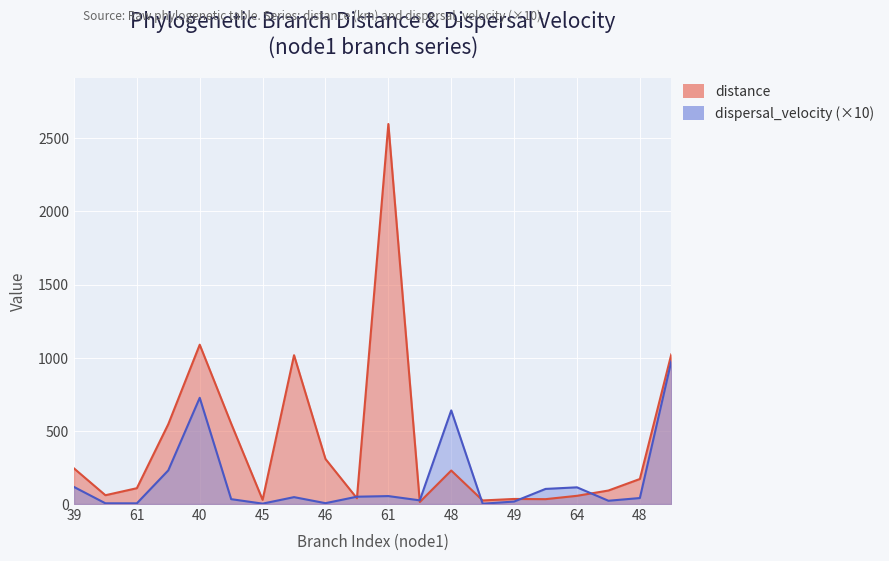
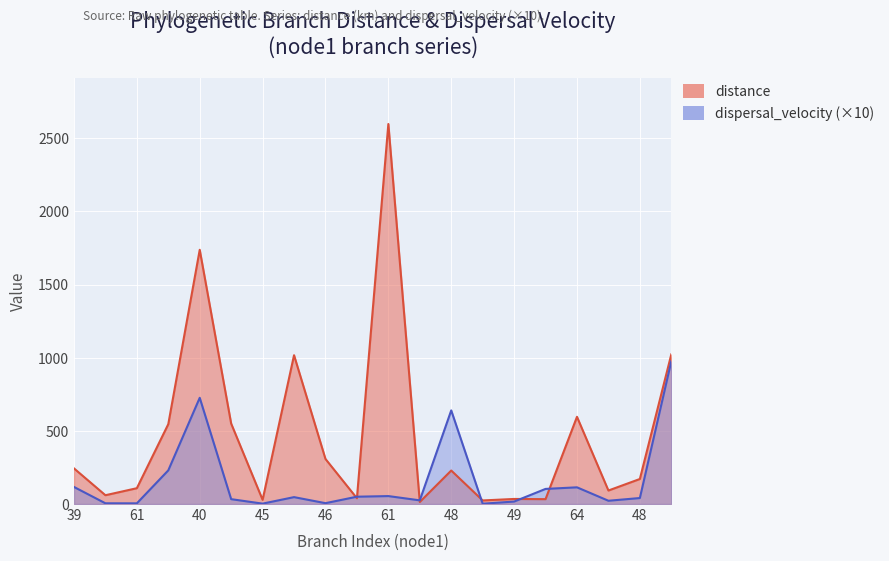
distance, 40: 1090 -> 1740
distance, 64: 60 -> 600
